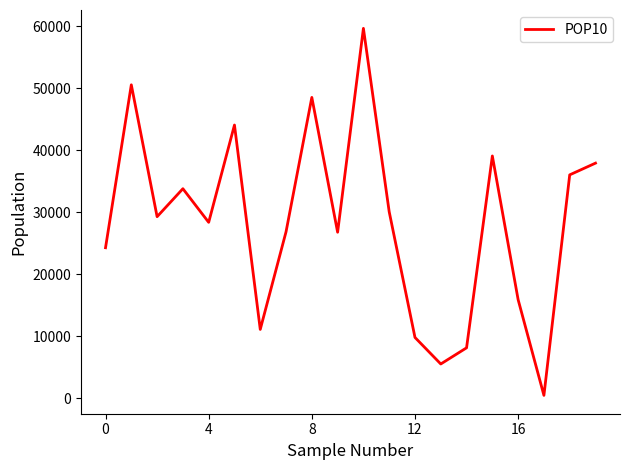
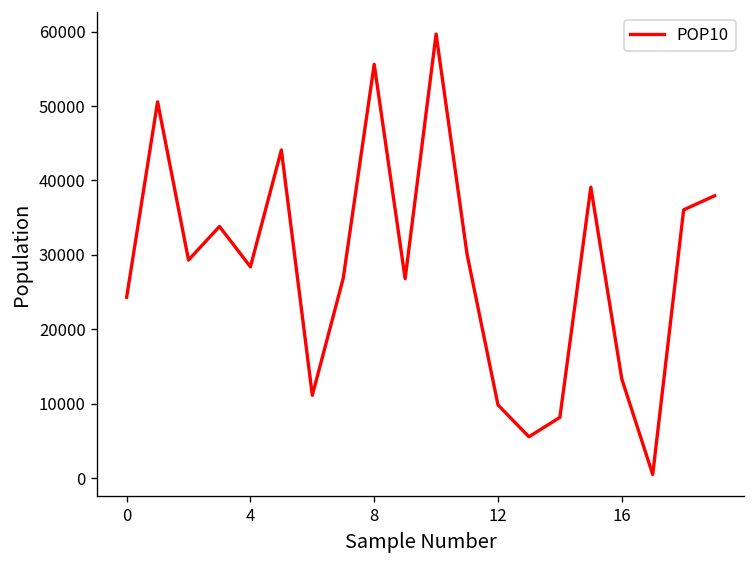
8: 49000 -> 56000
16: 16000 -> 13000
